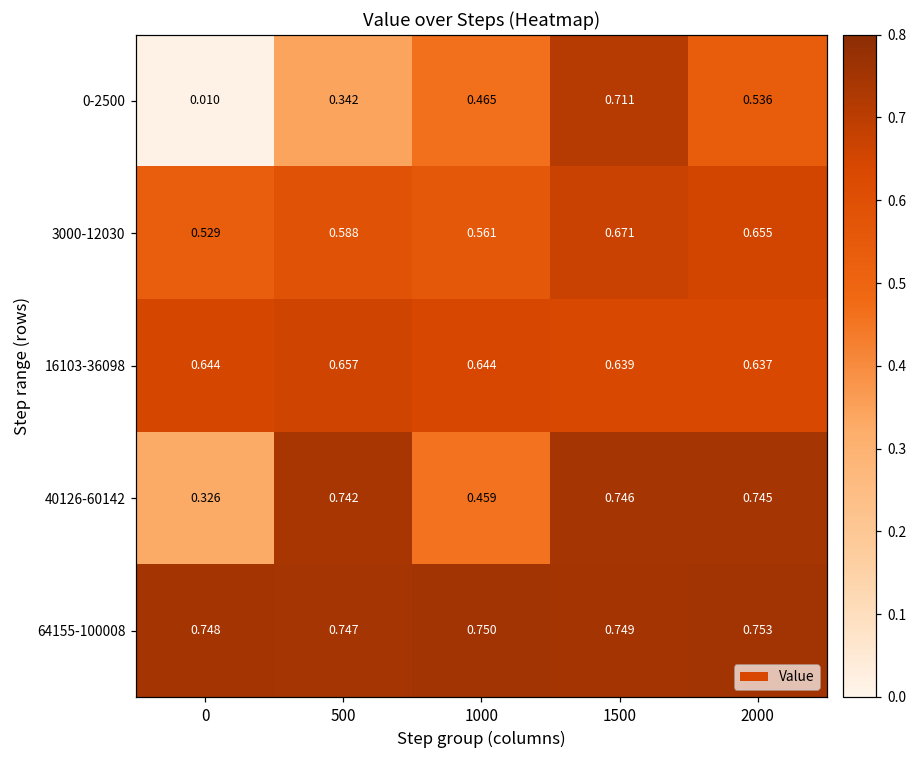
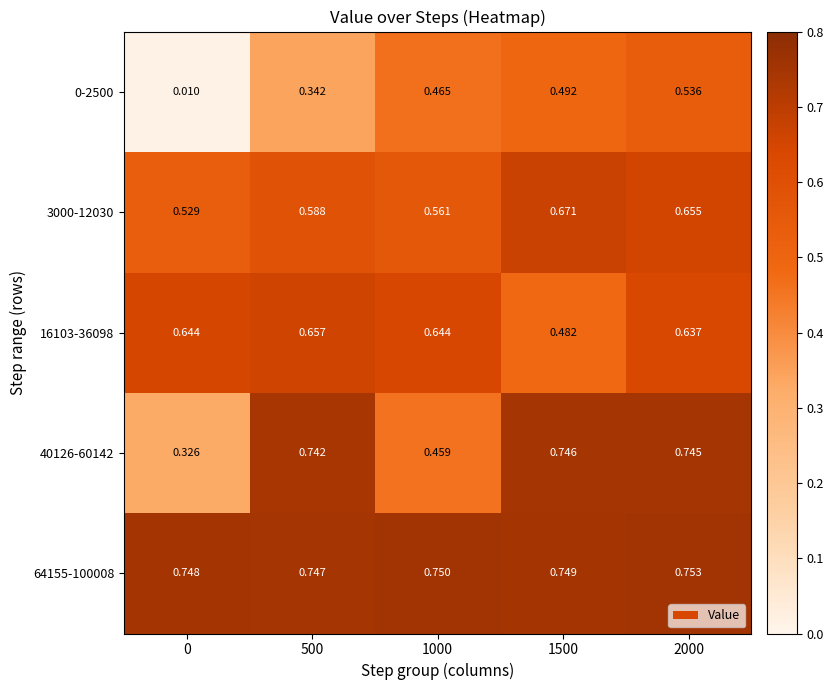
0-2500, 1500: 0.711 -> 0.492
16103-36098, 1500: 0.639 -> 0.482
